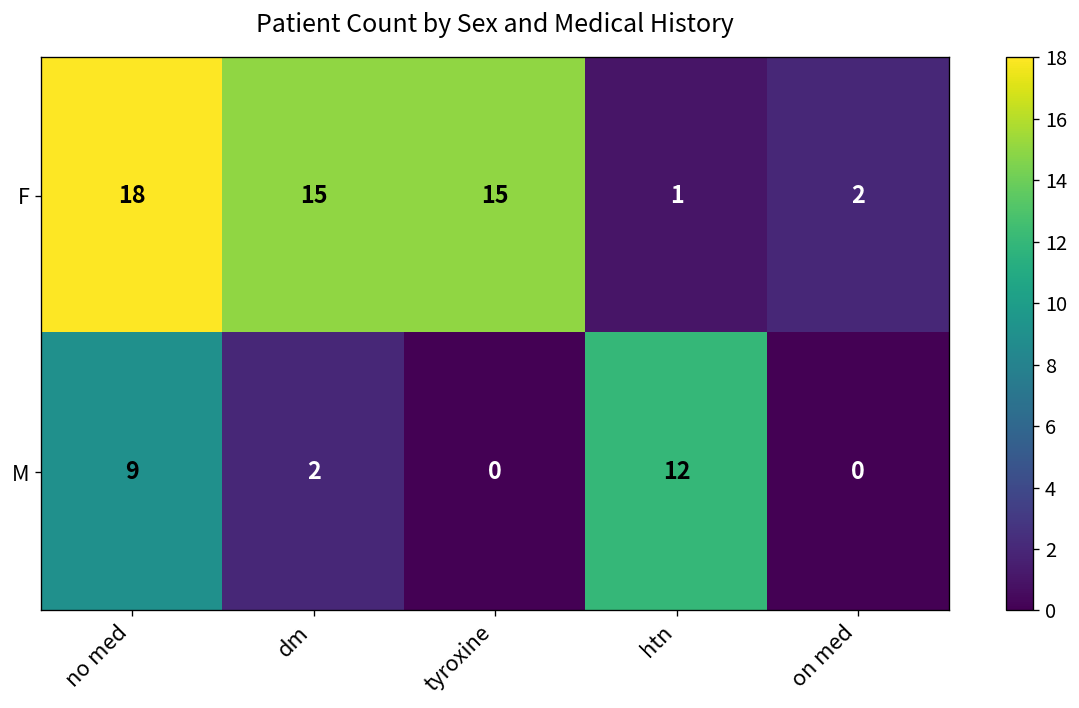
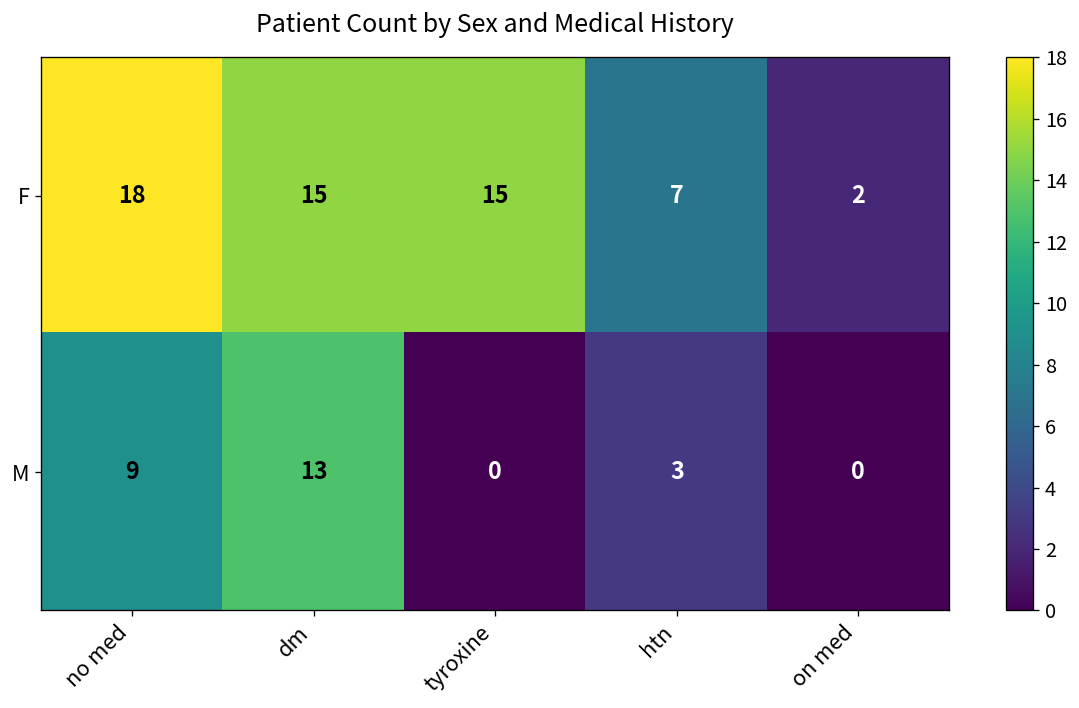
F, htn: 1 -> 7
M, dm: 2 -> 13
M, htn: 12 -> 3
